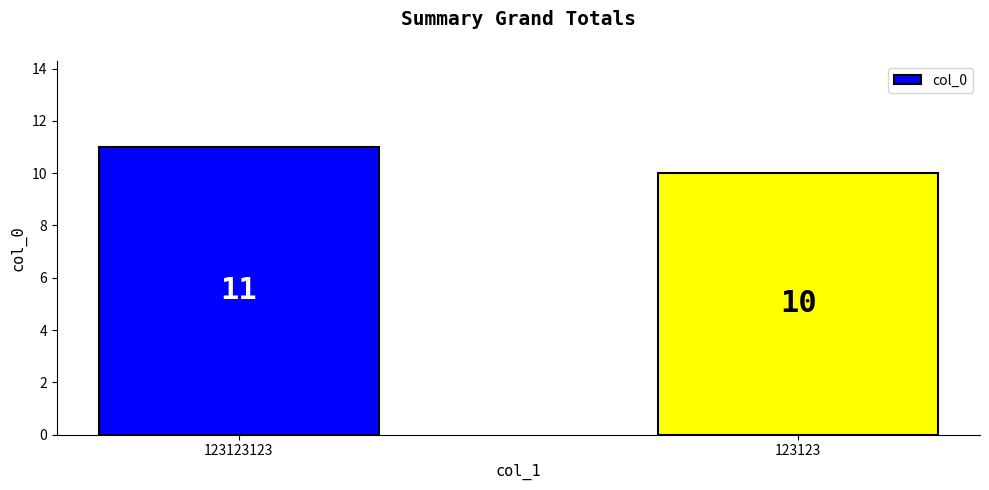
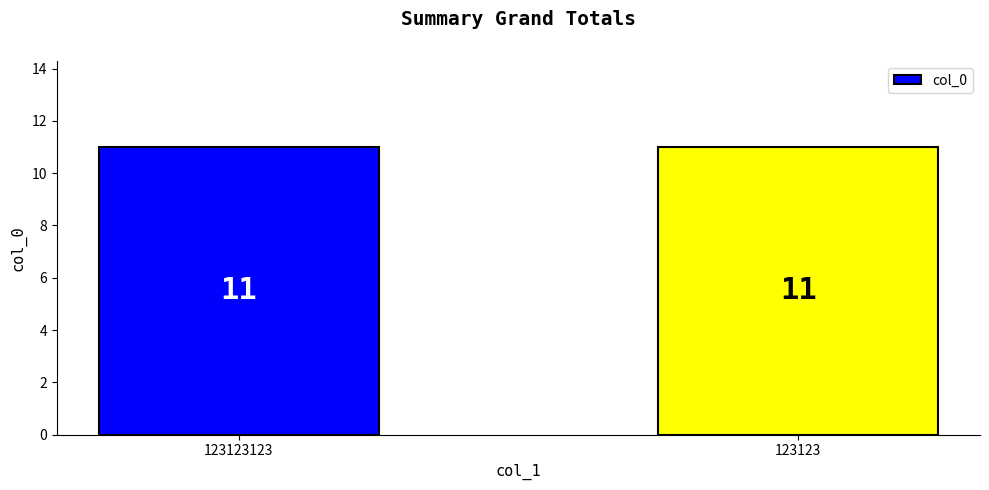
123123: 10 -> 11
